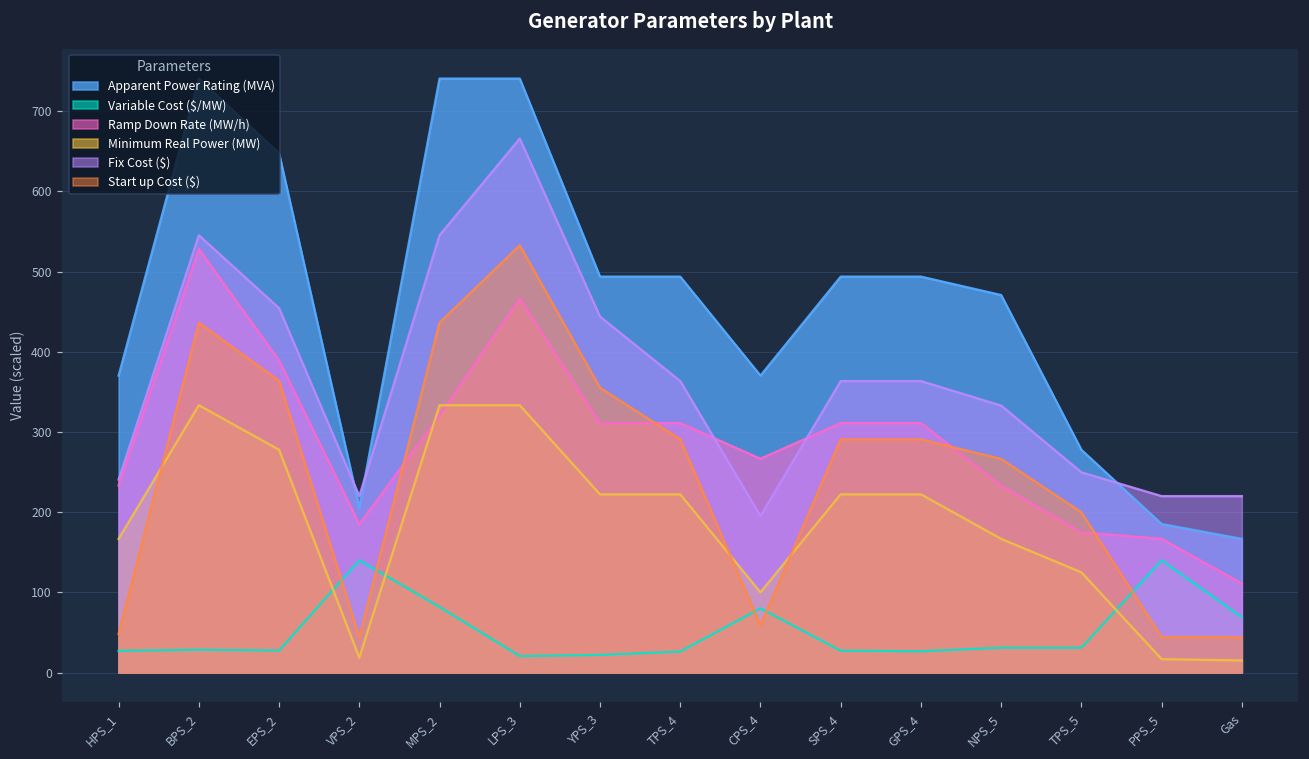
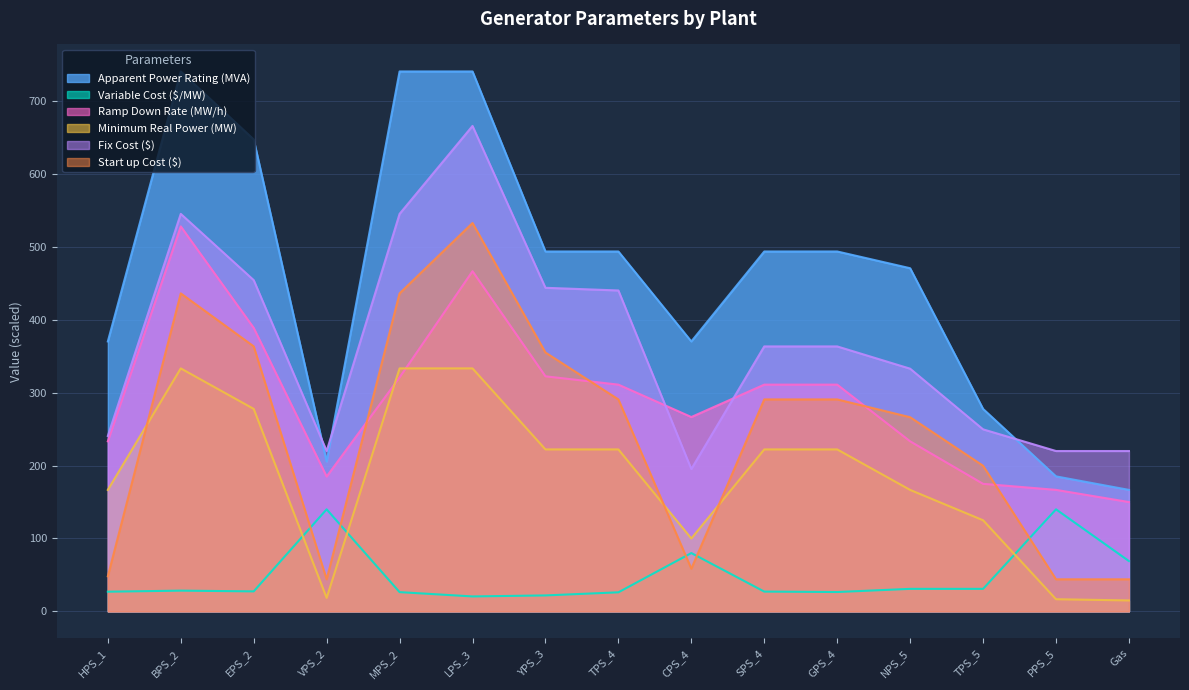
Variable Cost ($/MW), MPS_2: 80 -> 30
Ramp Down Rate (MW/h), YPS_3: 310 -> 320
Fix Cost ($), TPS_4: 360 -> 440
Ramp Down Rate (MW/h), Gas: 110 -> 150
